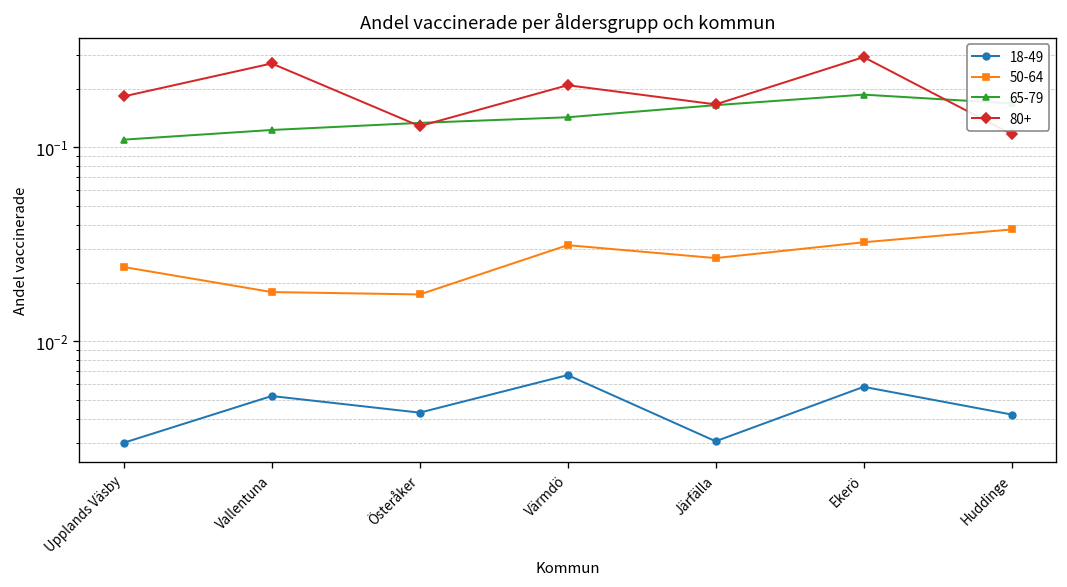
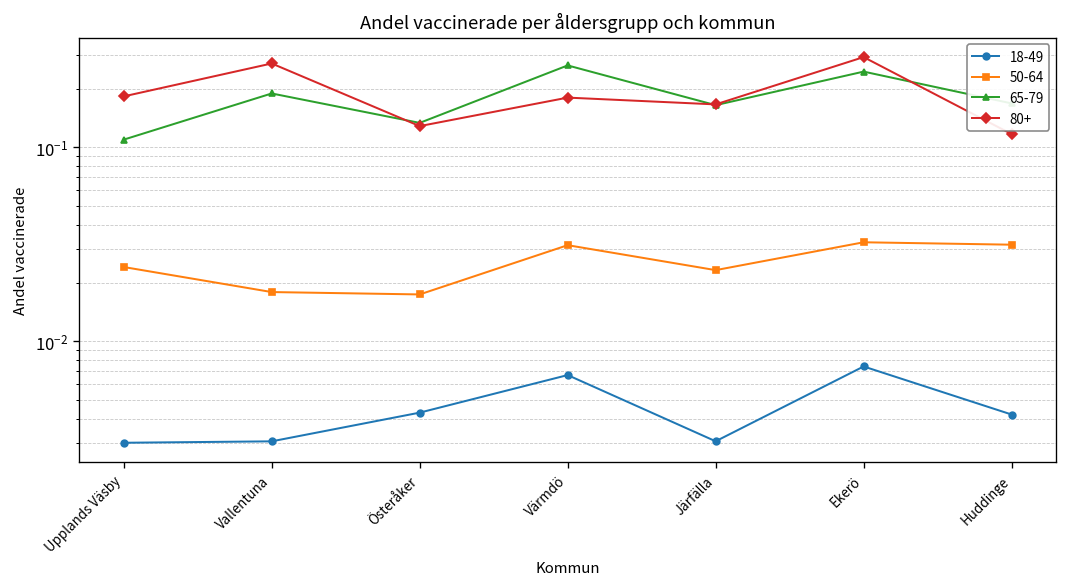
18-49, Vallentuna: 0.0052 -> 0.0031
65-79, Vallentuna: 0.12 -> 0.19
65-79, Värmdö: 0.14 -> 0.26
80+, Värmdö: 0.21 -> 0.18
50-64, Järfälla: 0.027 -> 0.023
18-49, Ekerö: 0.0058 -> 0.007
65-79, Ekerö: 0.19 -> 0.25
50-64, Huddinge: 0.038 -> 0.031
